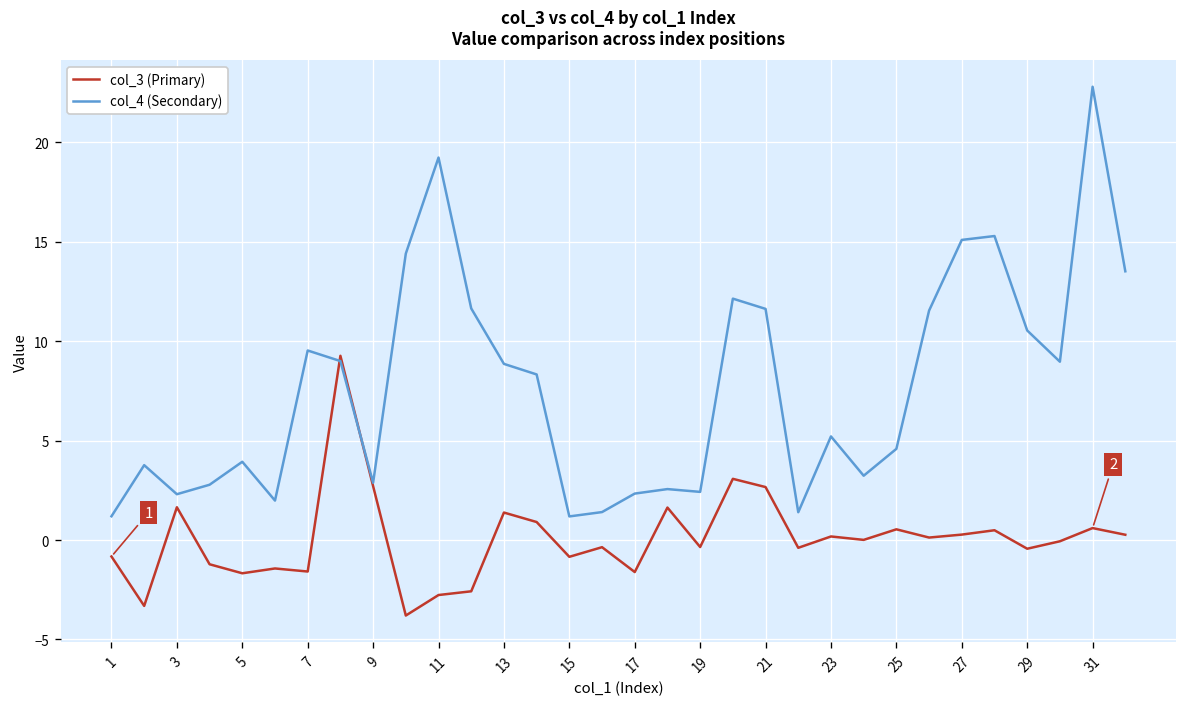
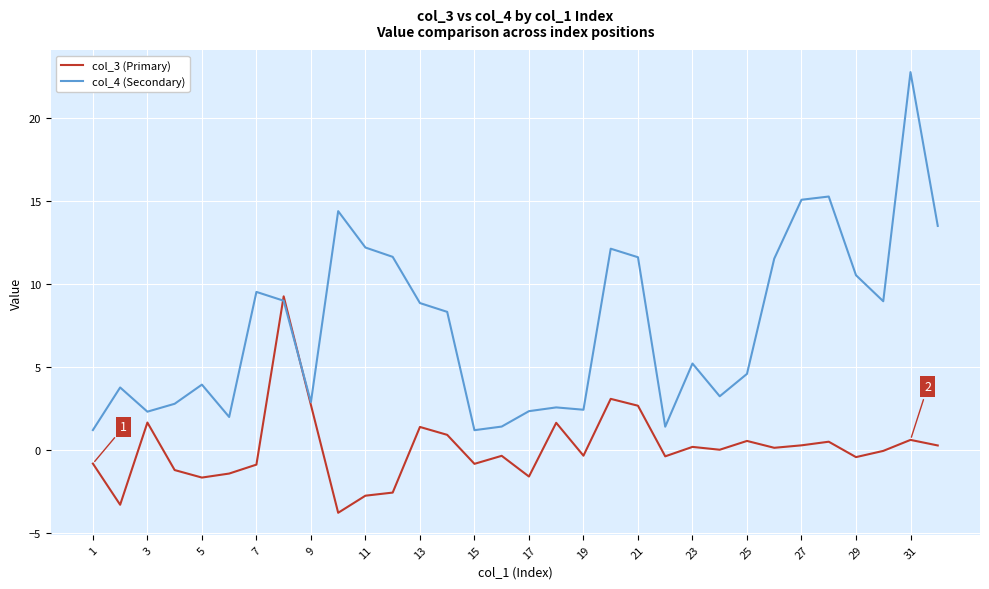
col_3 (Primary), 7: -1.6 -> -0.9
col_4 (Secondary), 11: 19.2 -> 12.2
